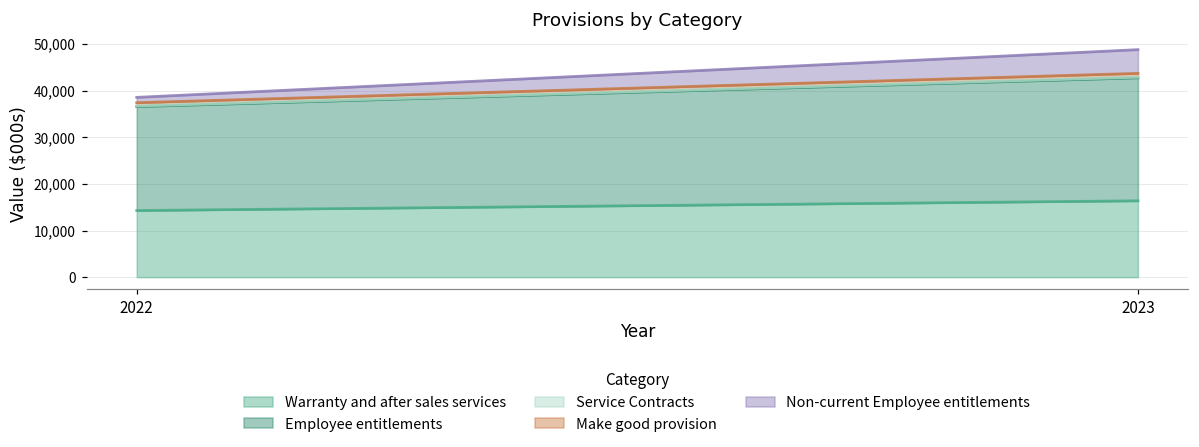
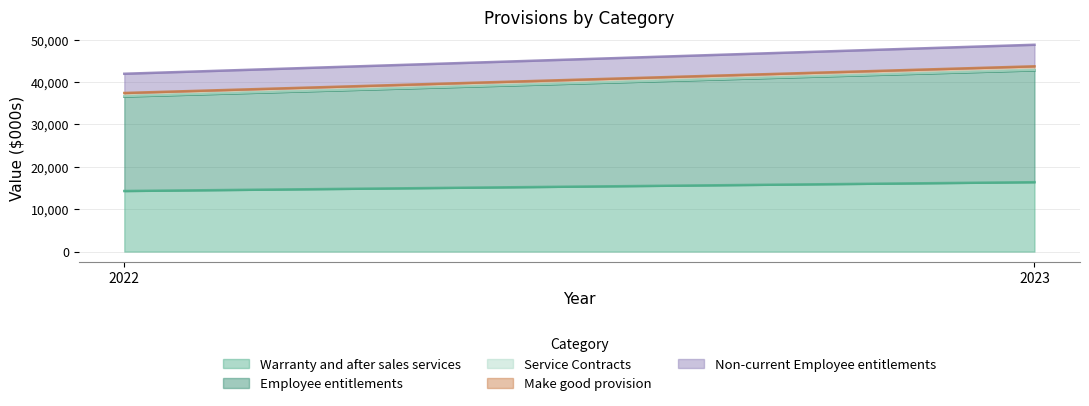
Non-current Employee entitlements, 2022: 1,000 -> 5,000
